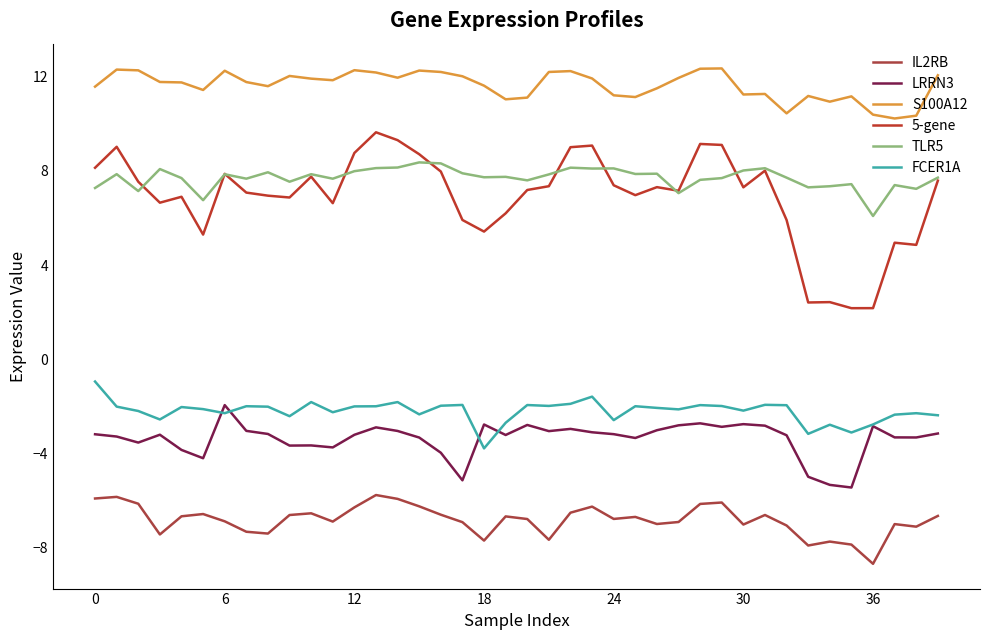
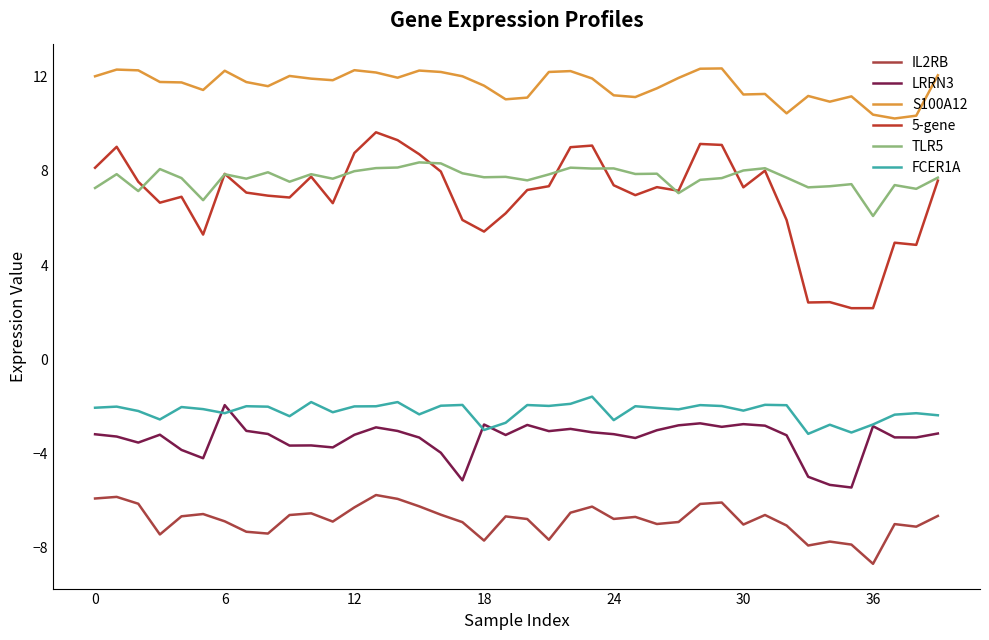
S100A12, 0: 11.6 -> 12.0
FCER1A, 0: -0.9 -> -2.1
FCER1A, 18: -3.8 -> -3.0
